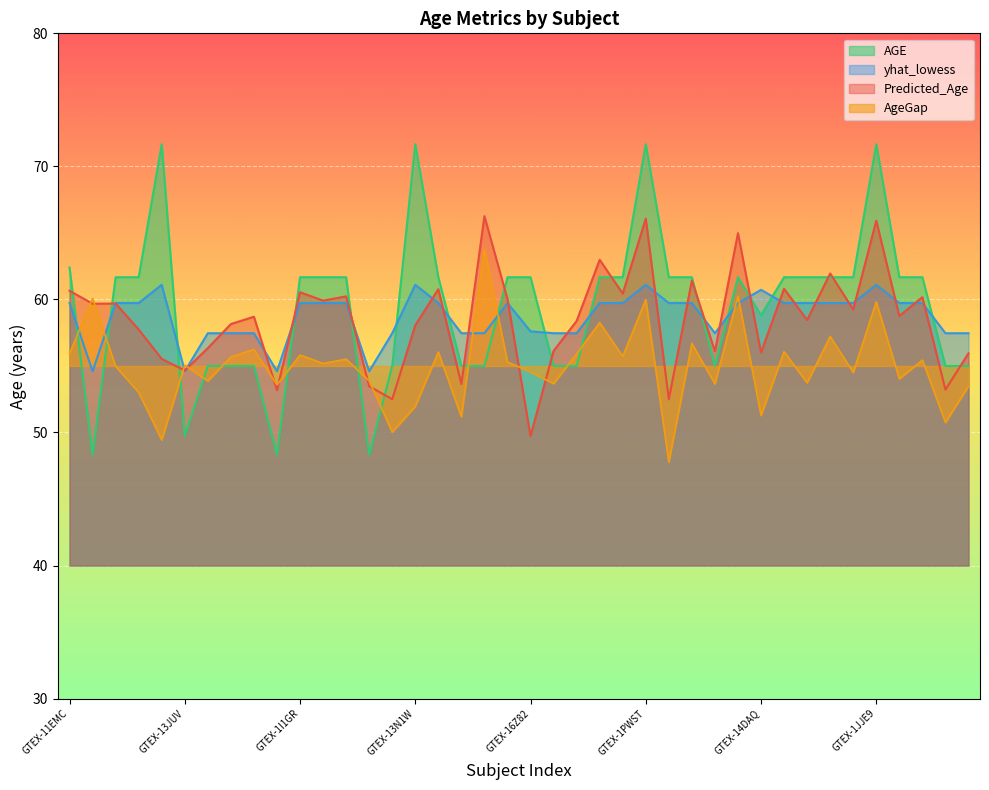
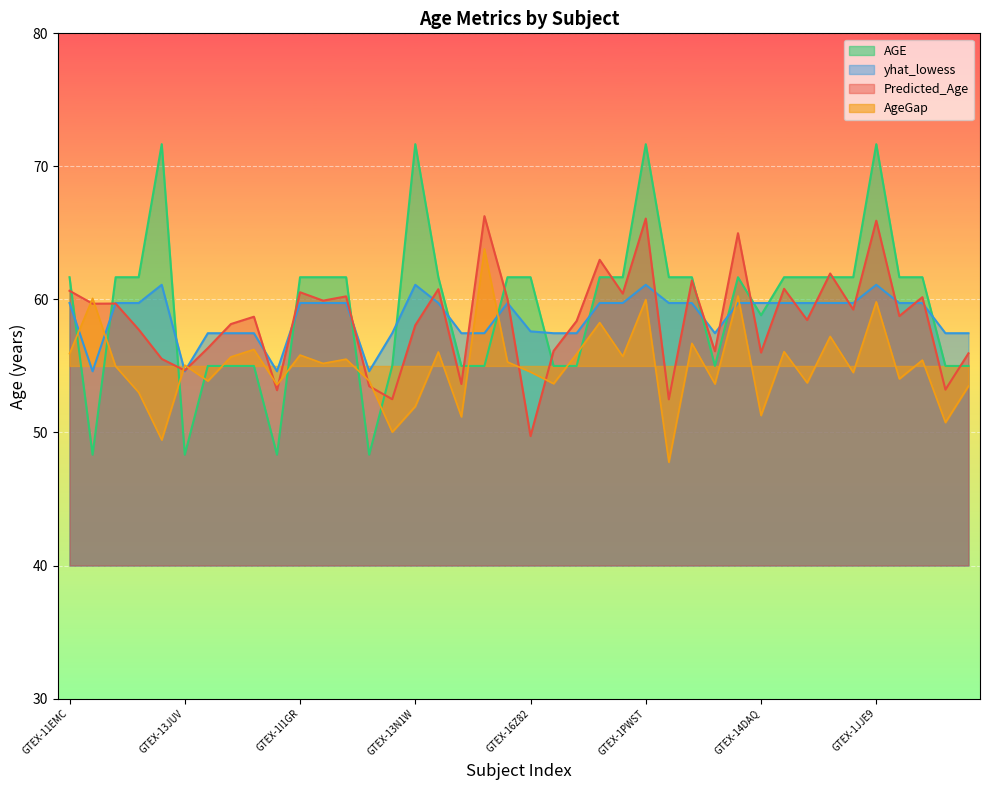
AGE, GTEX-11EMC: 62.4 -> 61.7
AGE, GTEX-13JUV: 49.7 -> 48.3
yhat_lowess, GTEX-14DAQ: 60.7 -> 59.7
